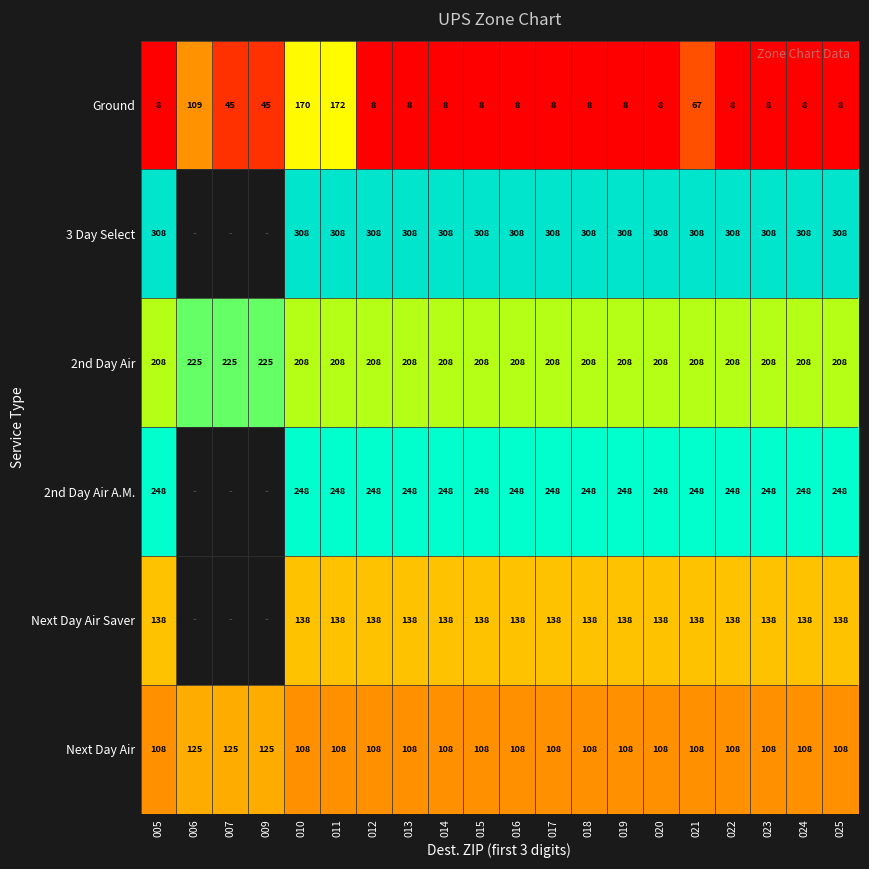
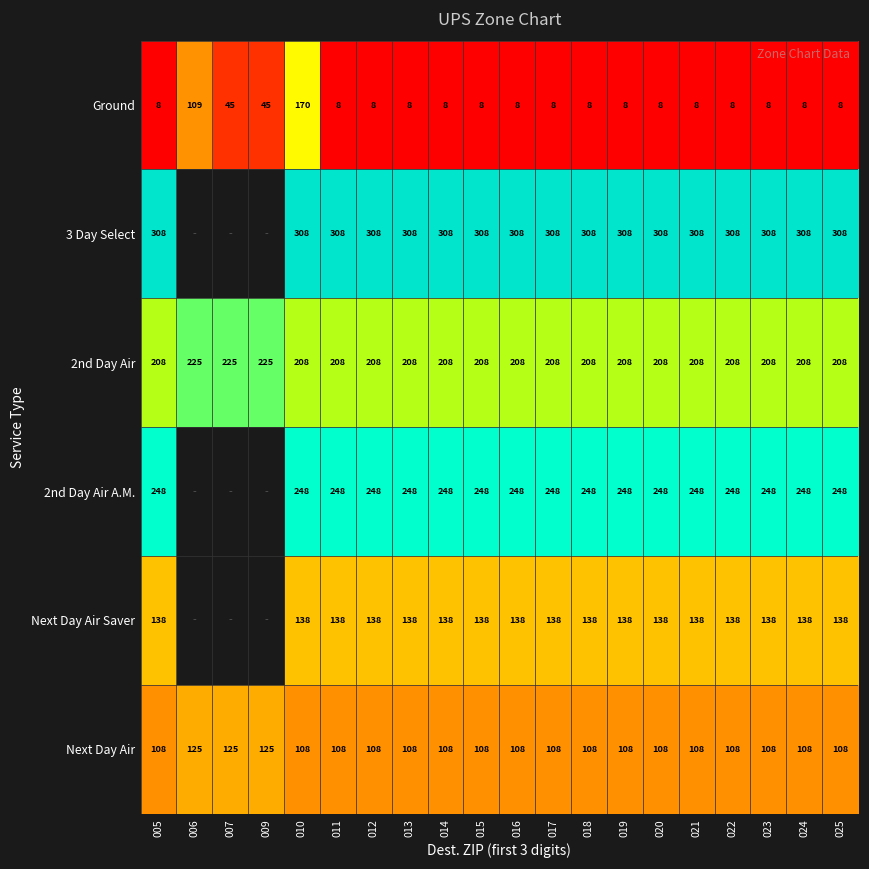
Ground, 011: 172 -> 8
Ground, 021: 67 -> 8
